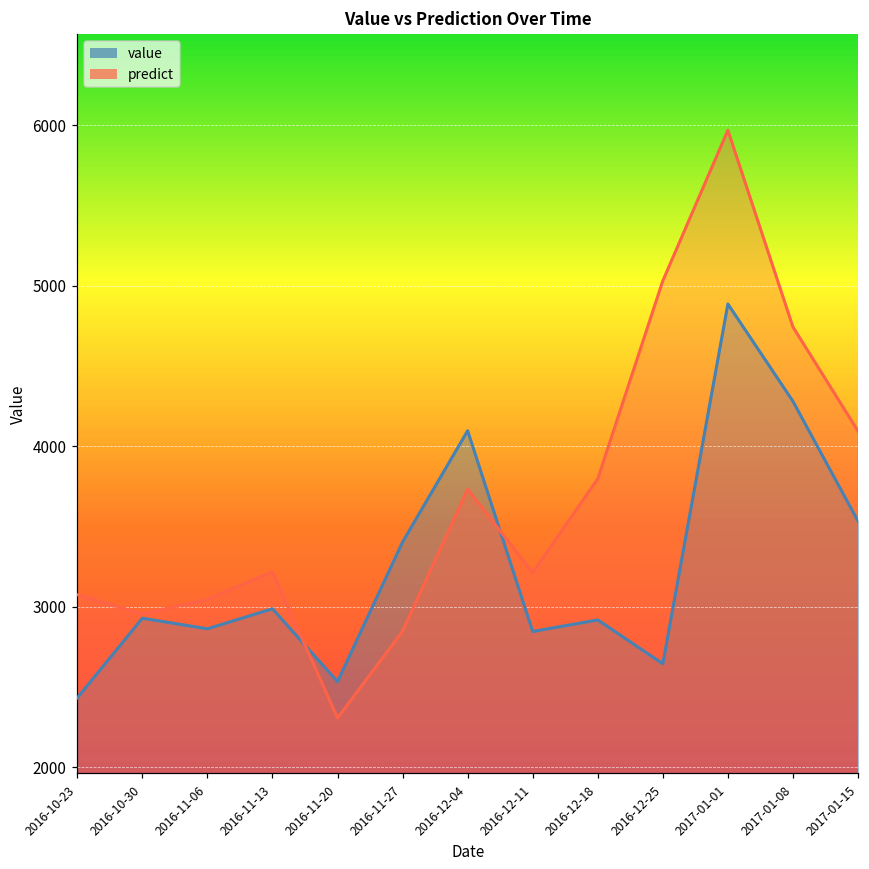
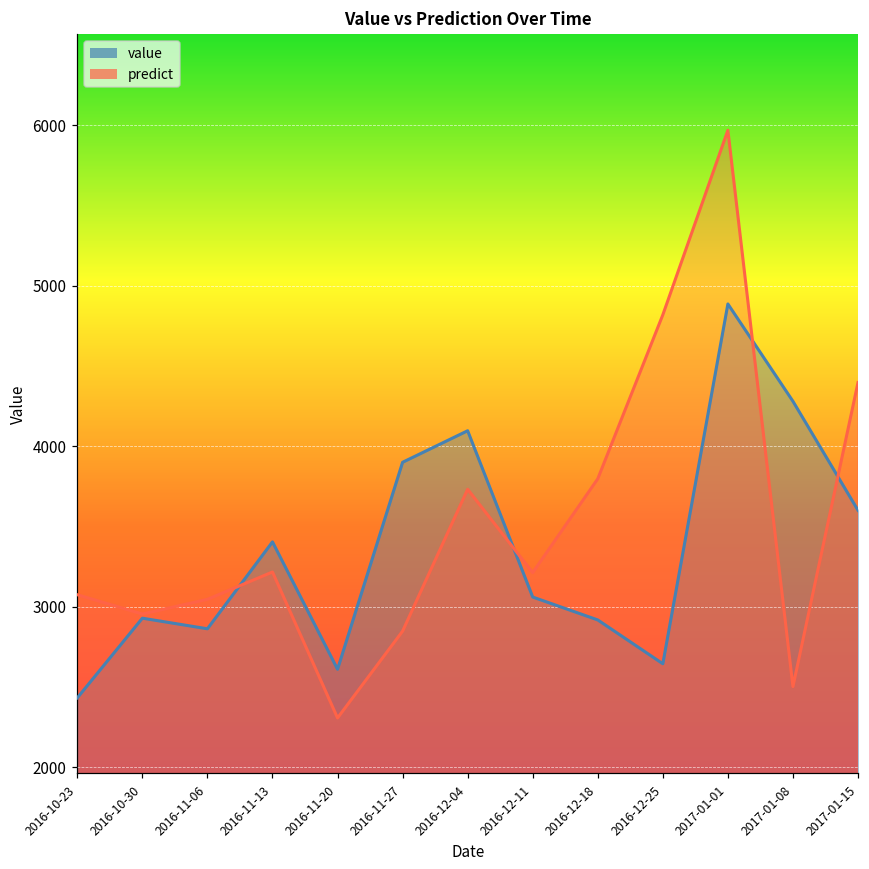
value, 2016-11-13: 2990 -> 3400
value, 2016-11-20: 2530 -> 2610
value, 2016-11-27: 3400 -> 3900
value, 2016-12-11: 2850 -> 3060
predict, 2016-12-25: 5030 -> 4820
predict, 2017-01-08: 4740 -> 2500
value, 2017-01-15: 3530 -> 3600
predict, 2017-01-15: 4090 -> 4400
